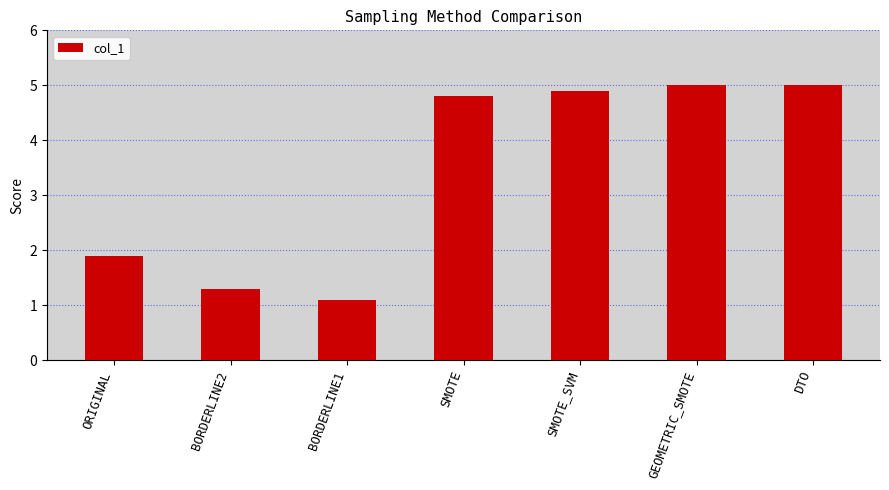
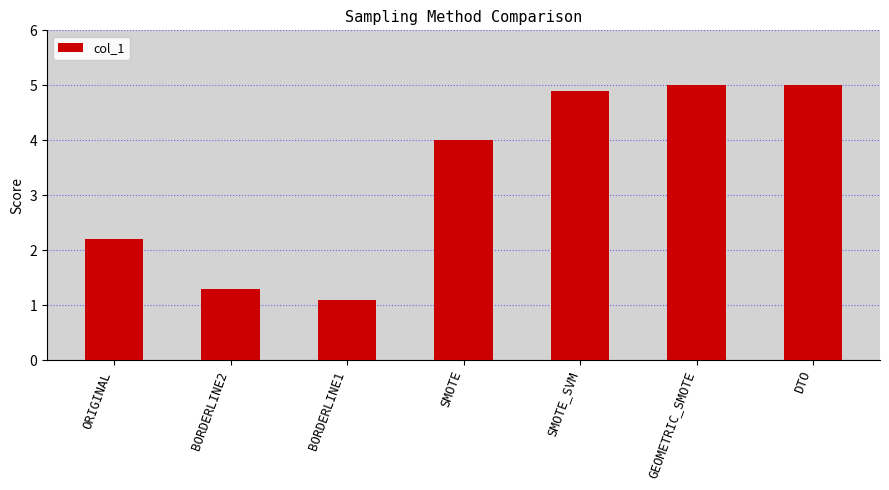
ORIGINAL: 1.9 -> 2.2
SMOTE: 4.8 -> 4.0
